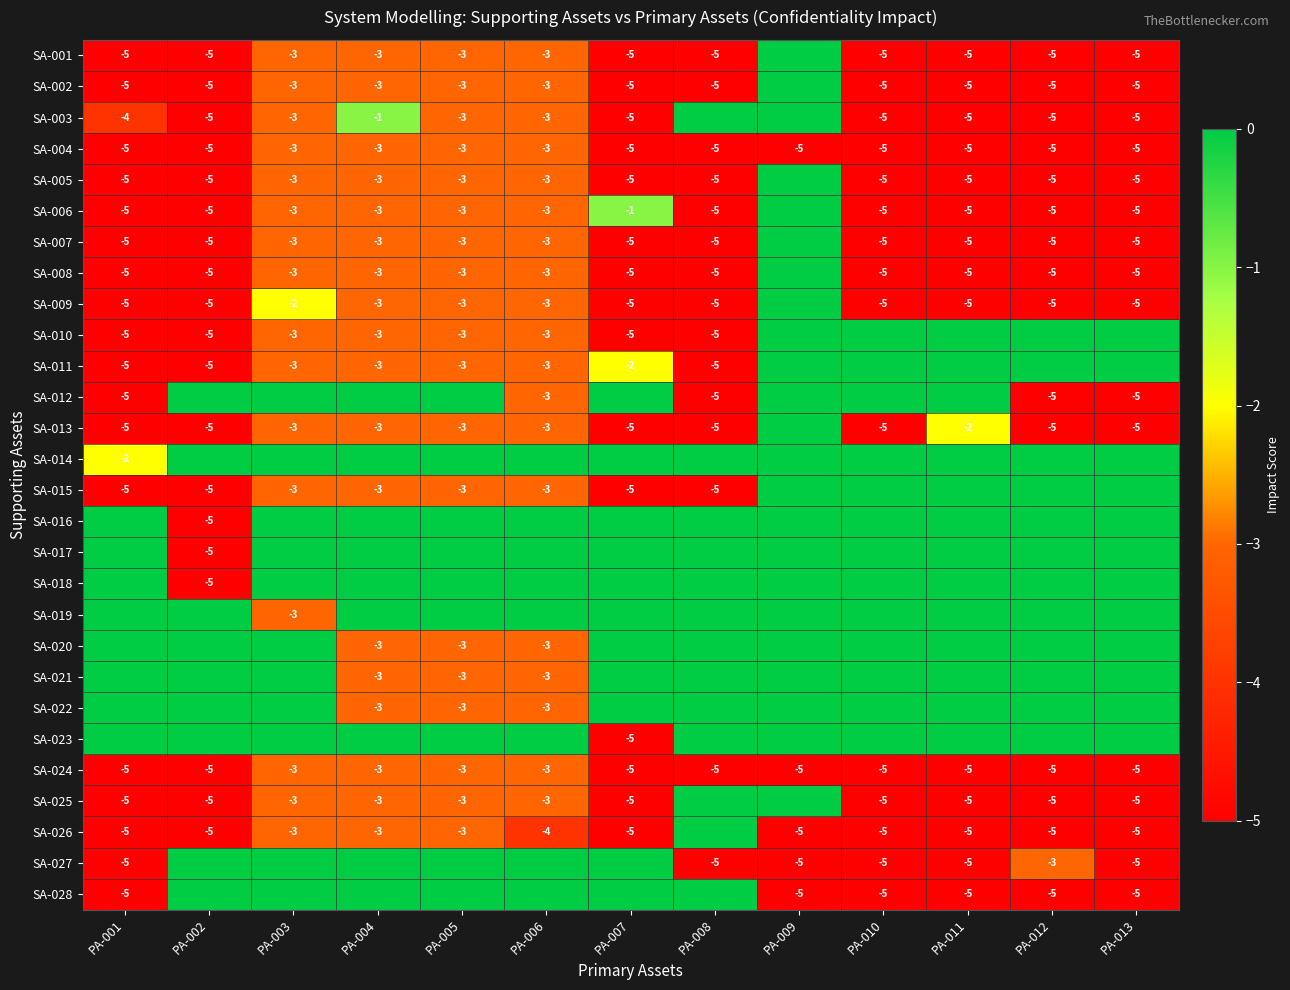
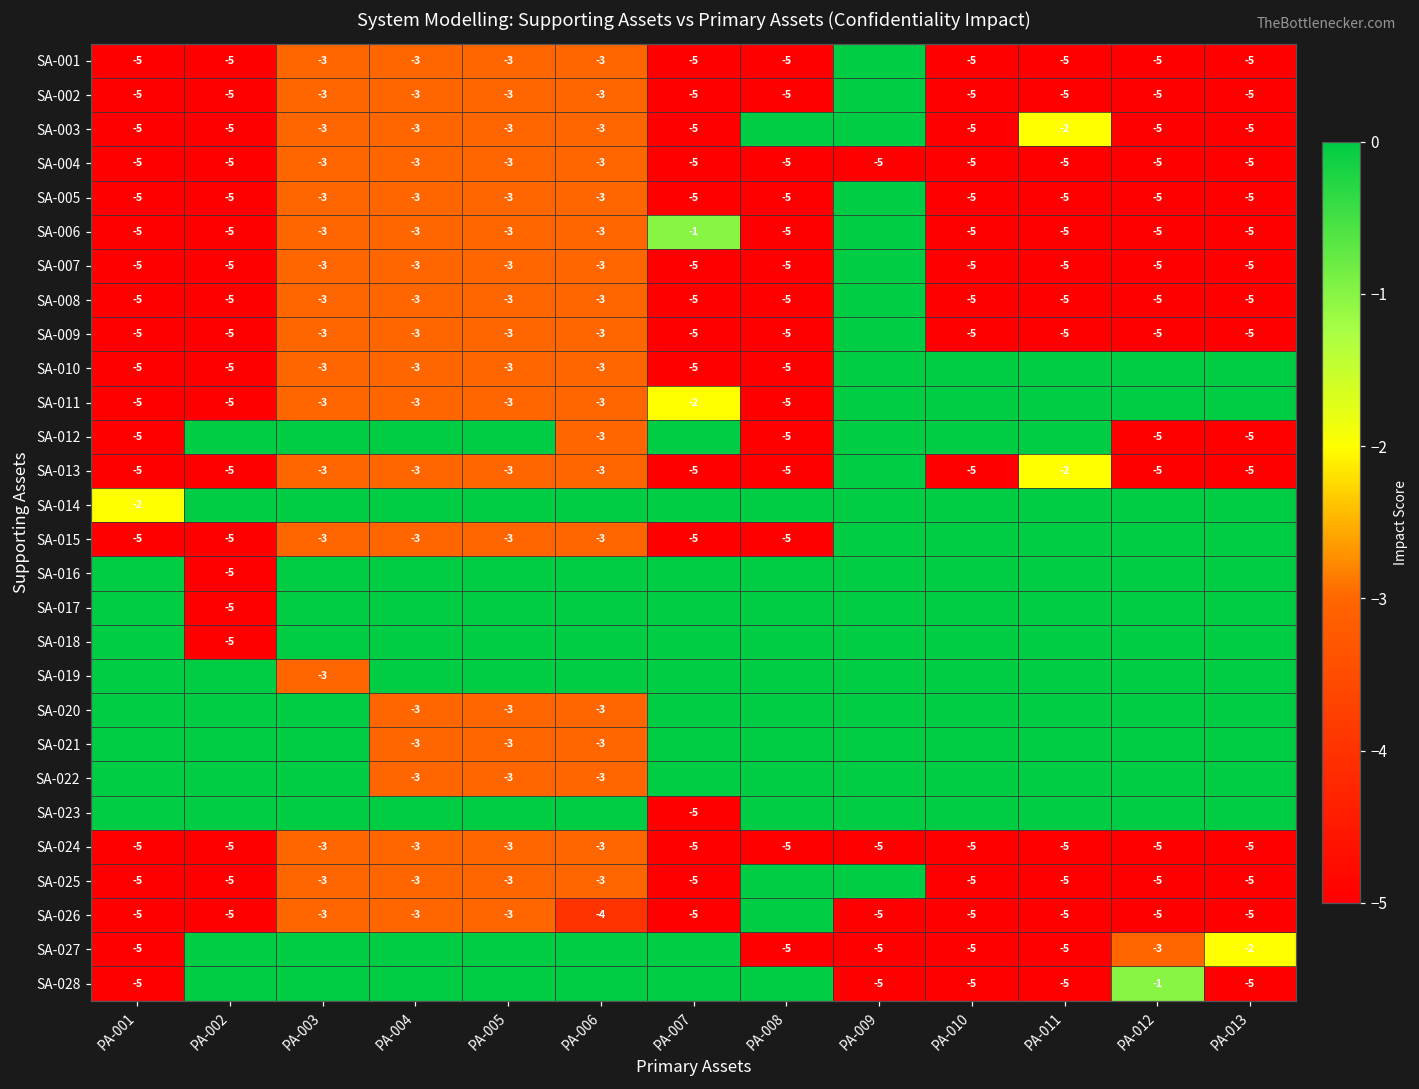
SA-003, PA-001: -4 -> -5
SA-003, PA-004: -1 -> -3
SA-003, PA-011: -5 -> -2
SA-009, PA-003: -2 -> -3
SA-027, PA-013: -5 -> -2
SA-028, PA-012: -5 -> -1
